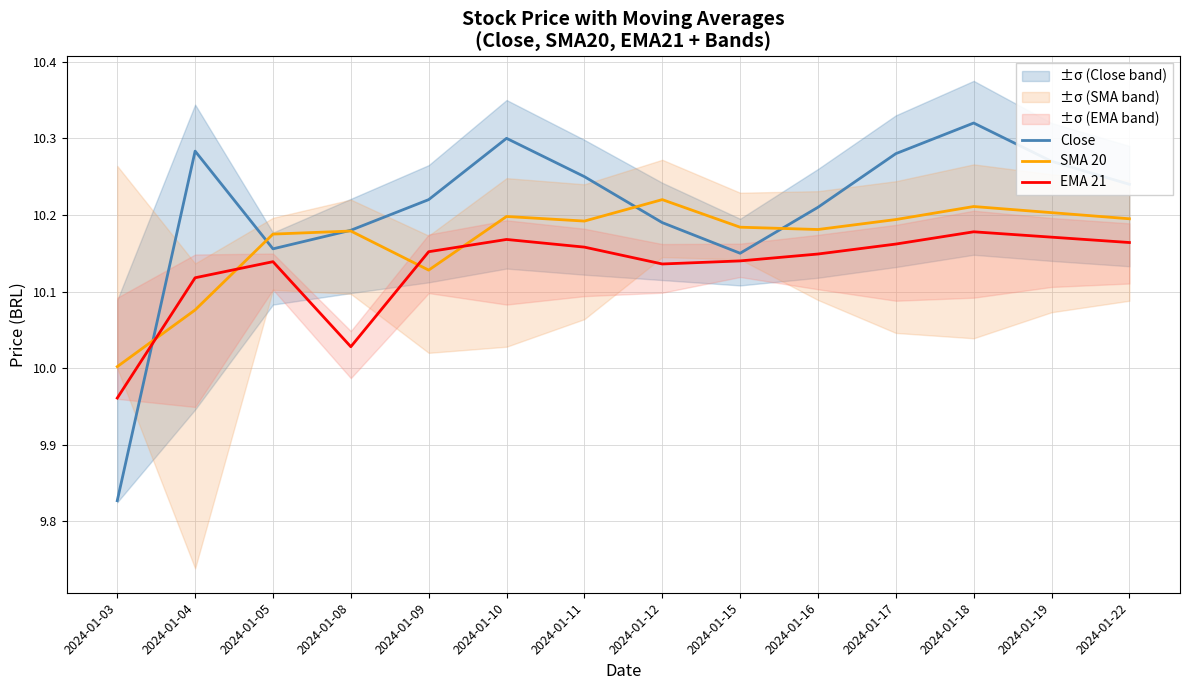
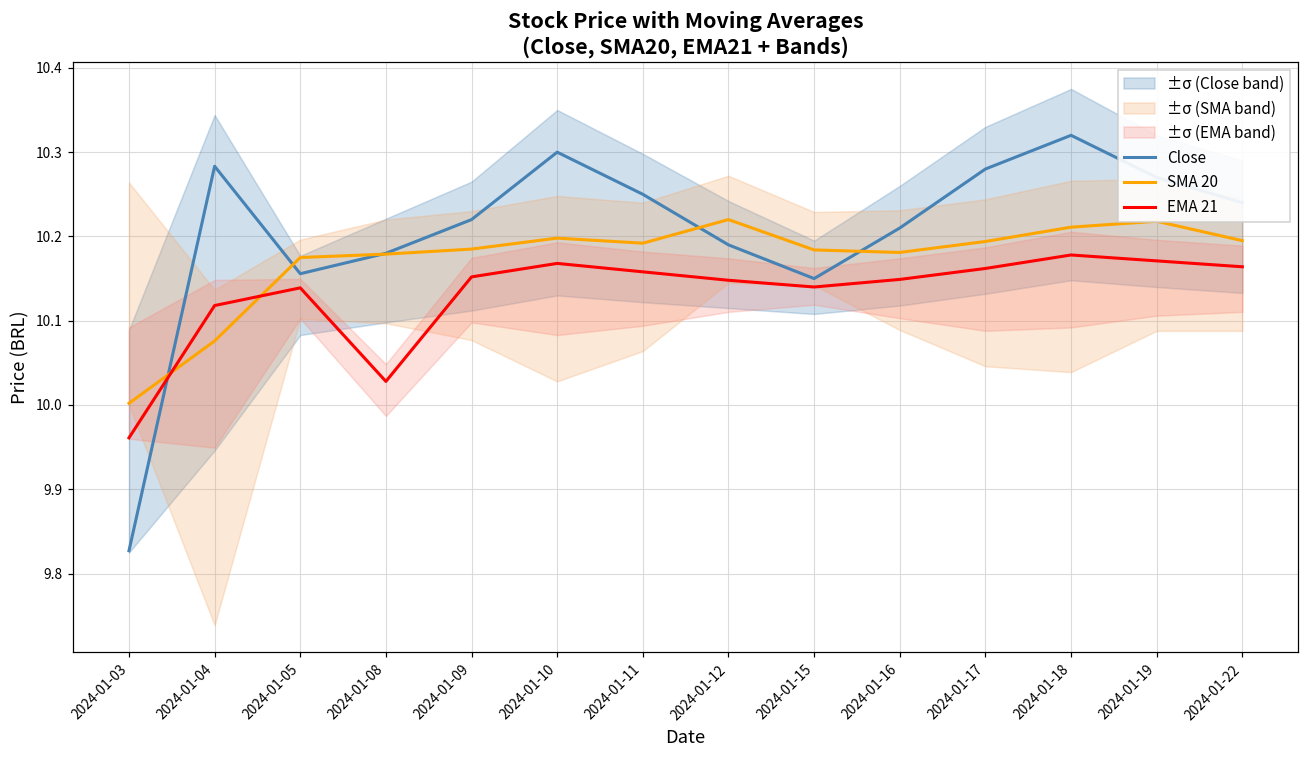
SMA 20, 2024-01-09: 10.13 -> 10.19
EMA 21, 2024-01-12: 10.14 -> 10.15
SMA 20, 2024-01-19: 10.20 -> 10.22
